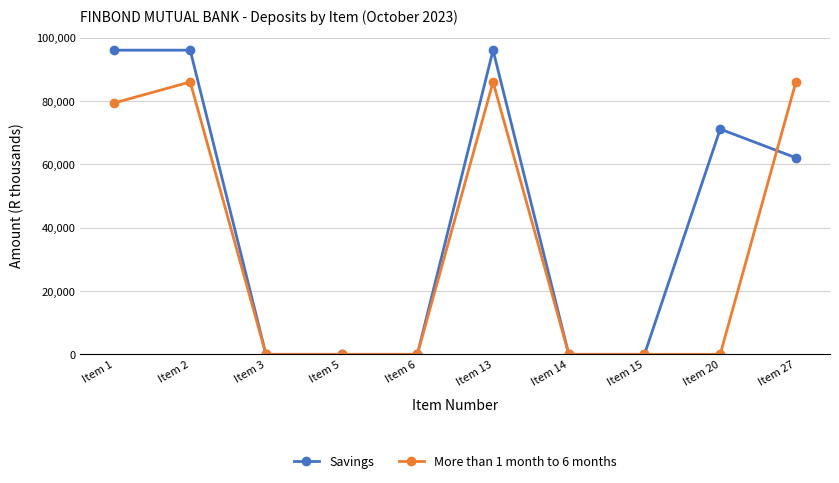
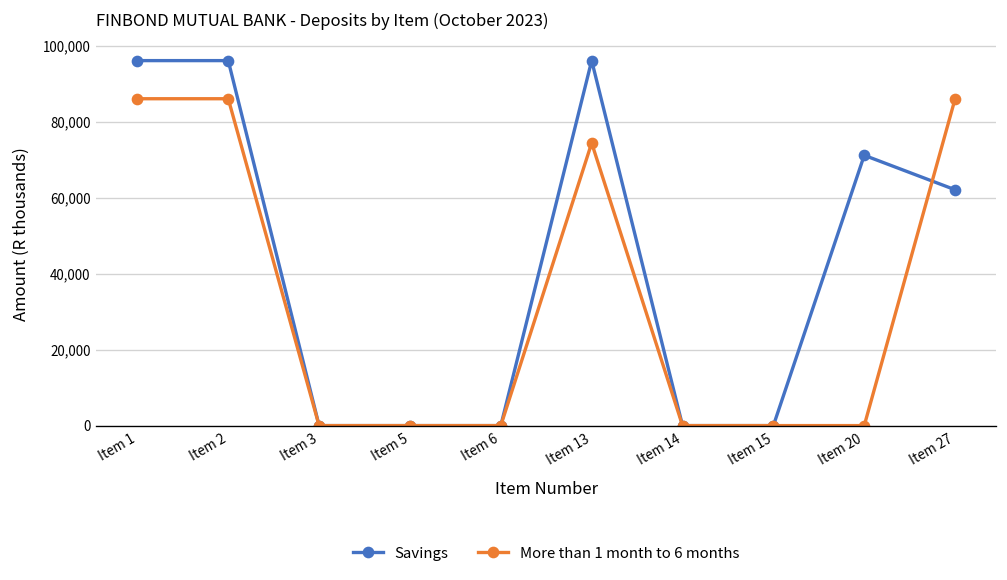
More than 1 month to 6 months, Item 1: 79,000 -> 86,000
More than 1 month to 6 months, Item 13: 86,000 -> 74,000
